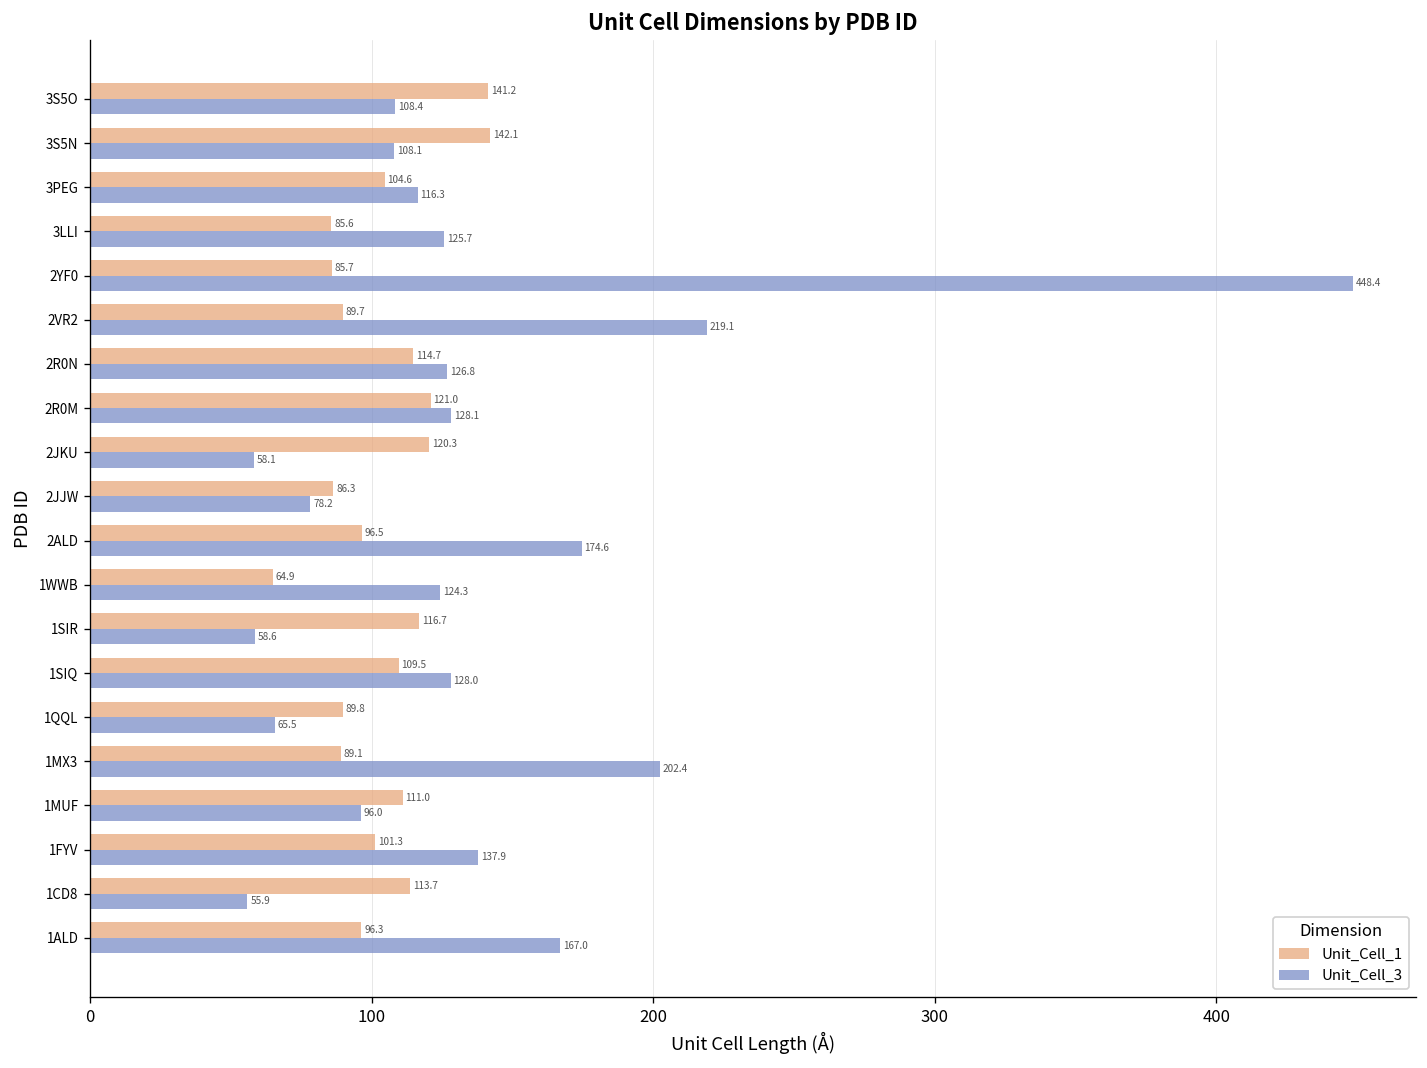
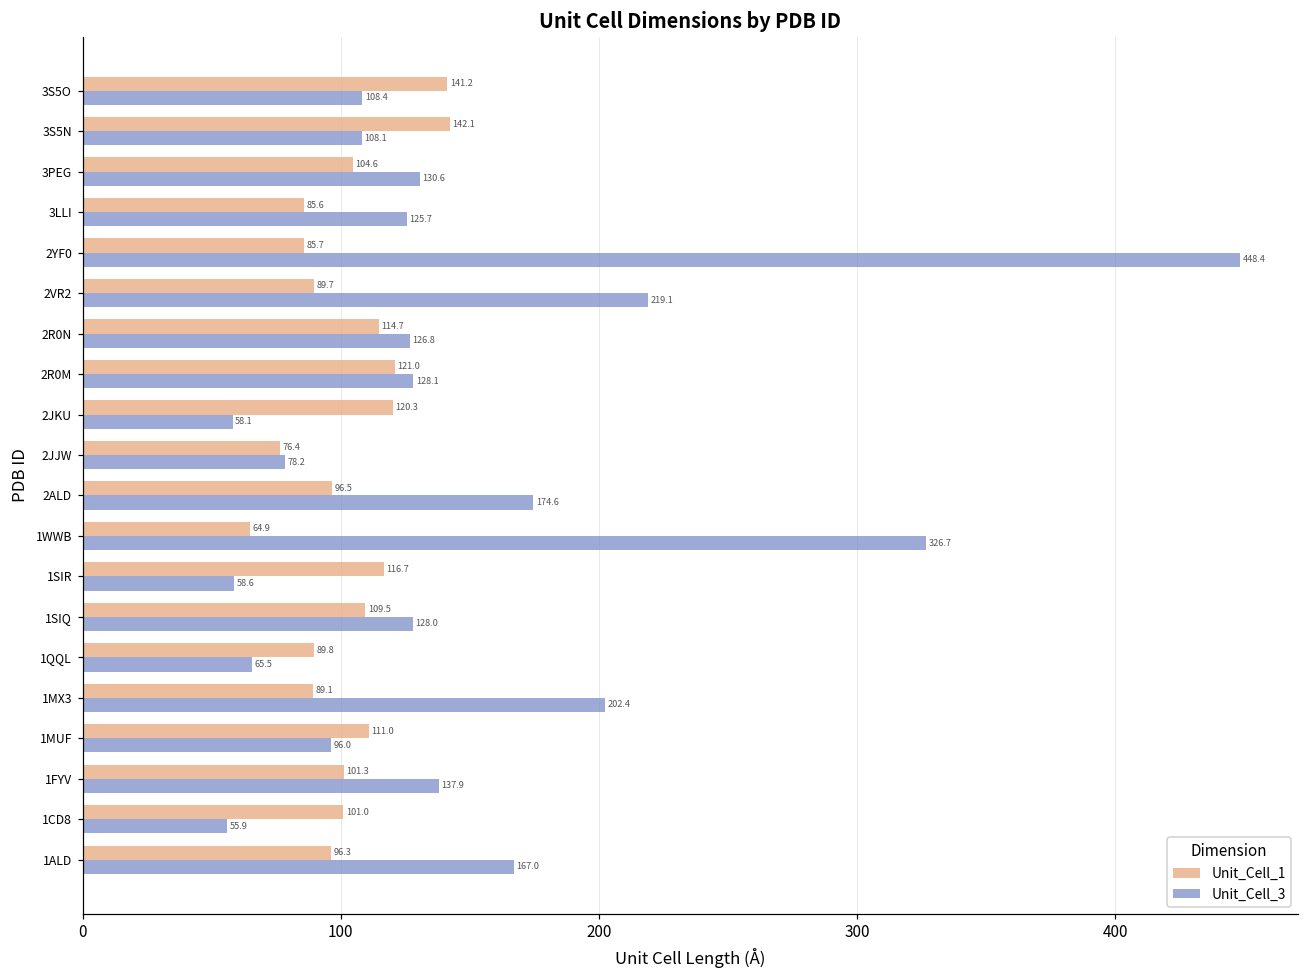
Unit_Cell_3, 3PEG: 116.3 -> 130.6
Unit_Cell_1, 2JJW: 86.3 -> 76.4
Unit_Cell_3, 1WWB: 124.3 -> 326.7
Unit_Cell_1, 1CD8: 113.7 -> 101.0
